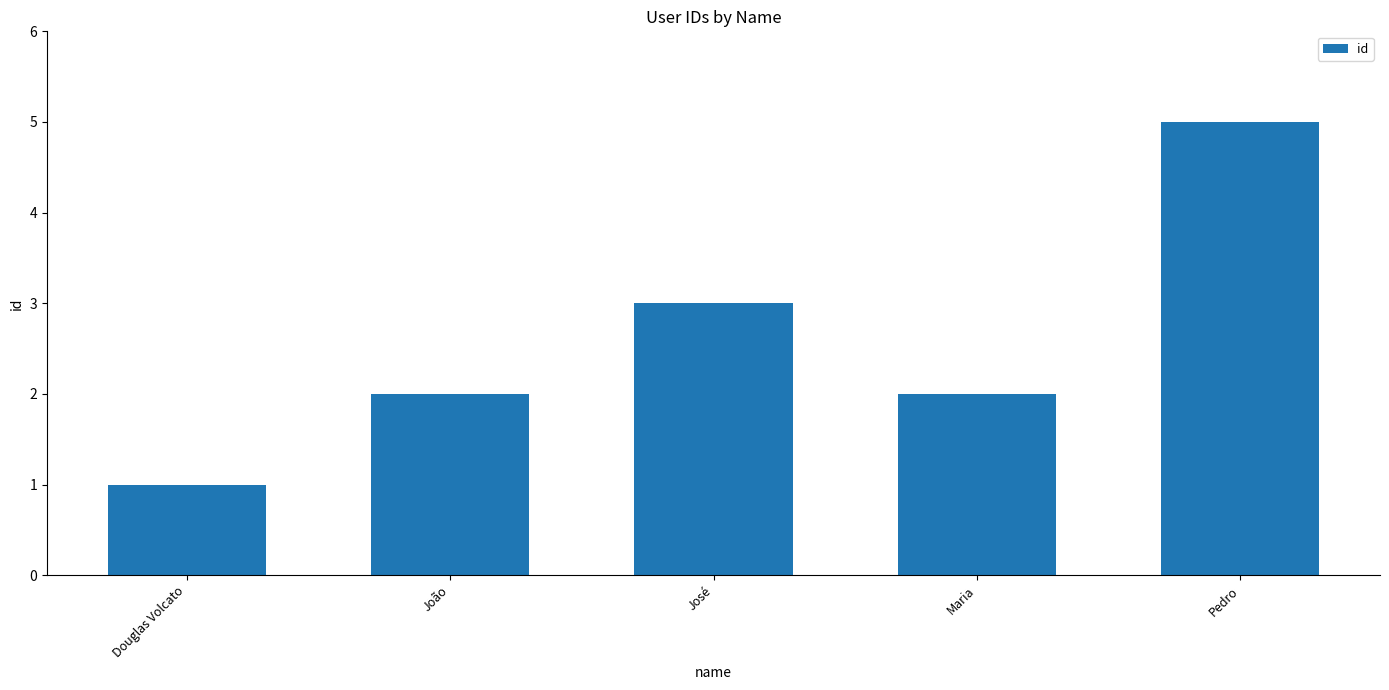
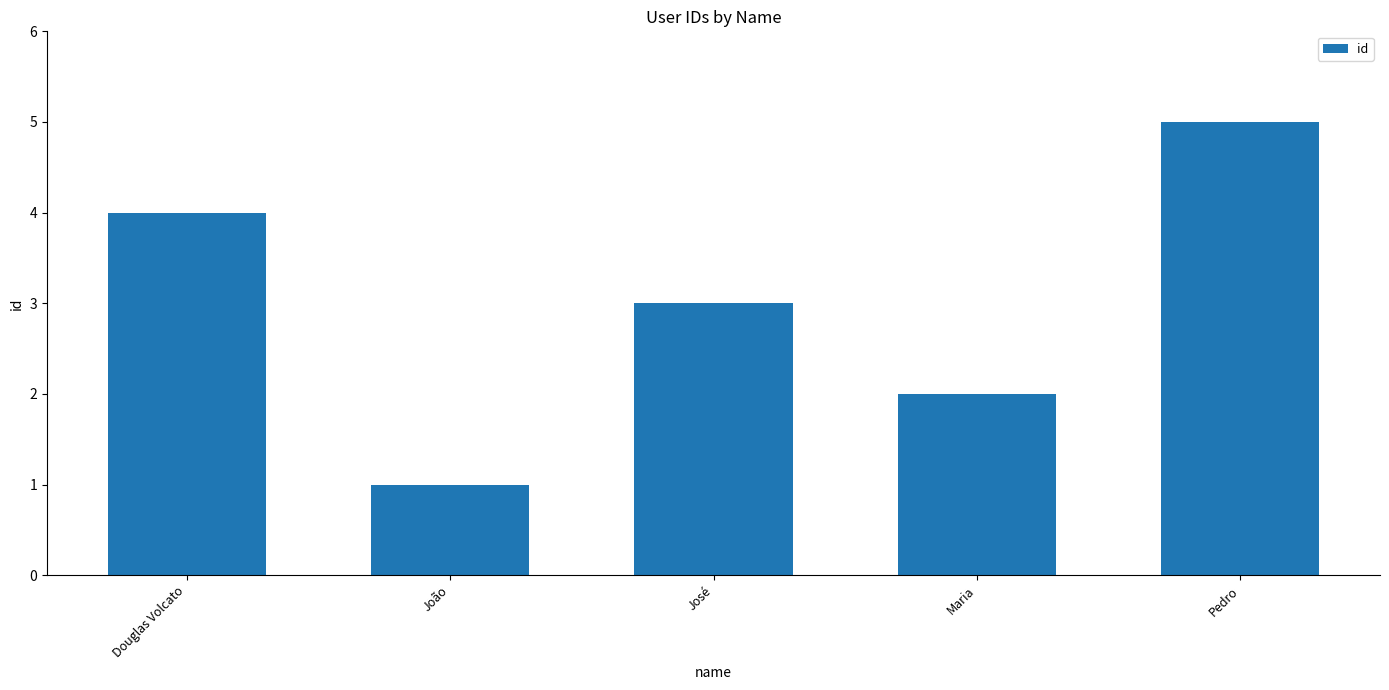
Douglas Volcato: 1 -> 4
João: 2 -> 1
